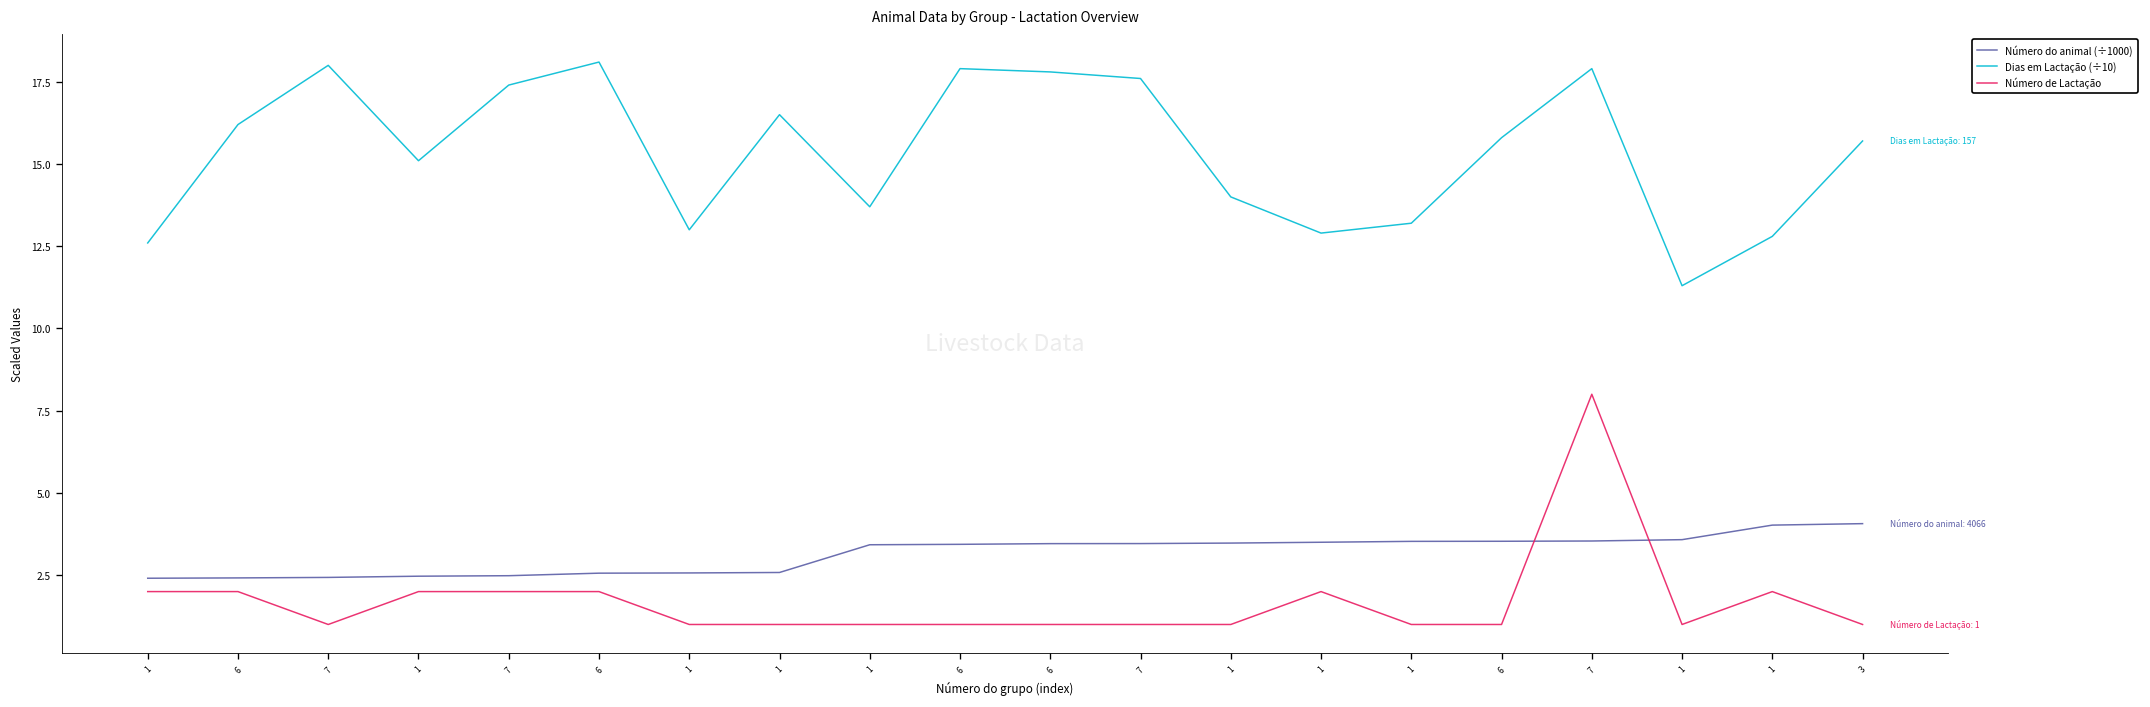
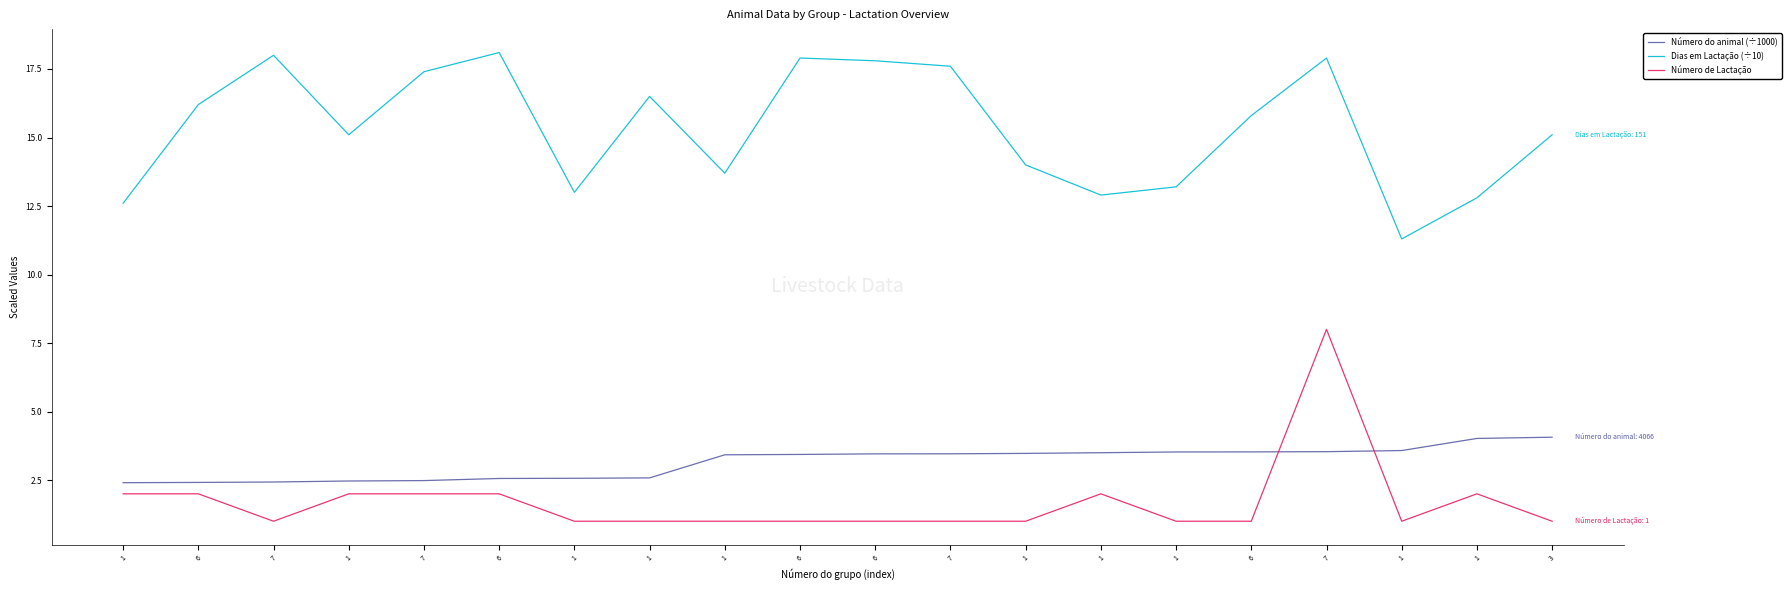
Dias em Lactação (÷10), 3: 157 -> 151
